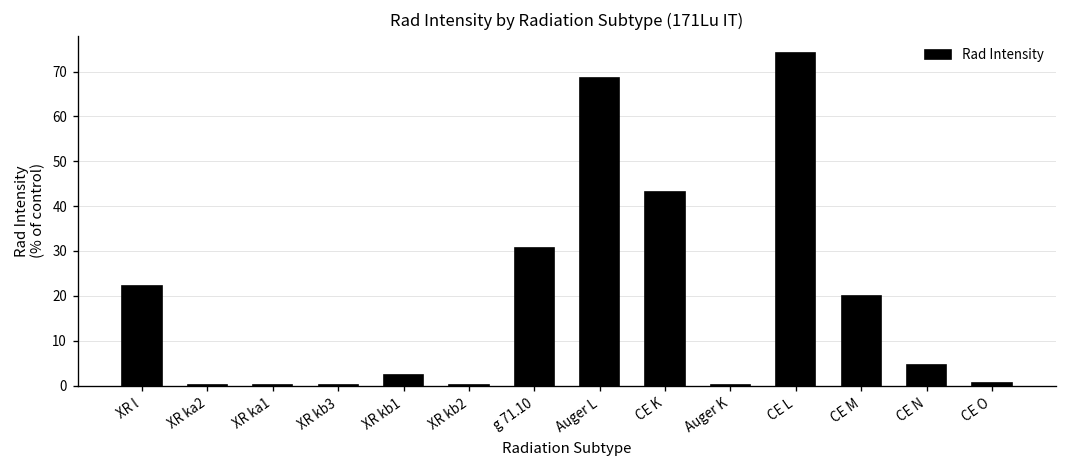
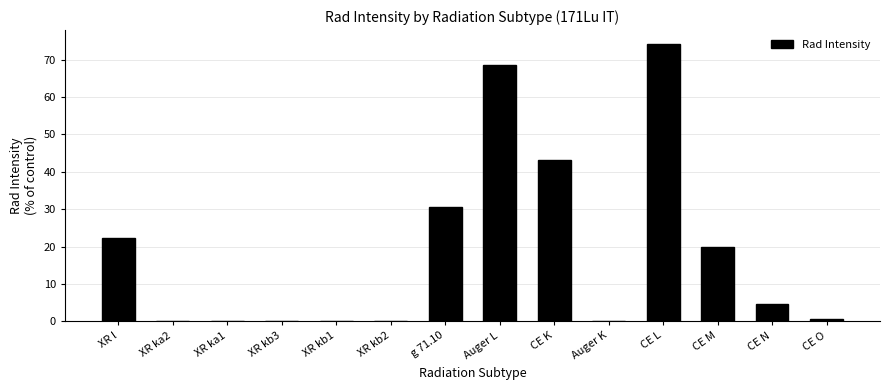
XR kb1: 2 -> 0
